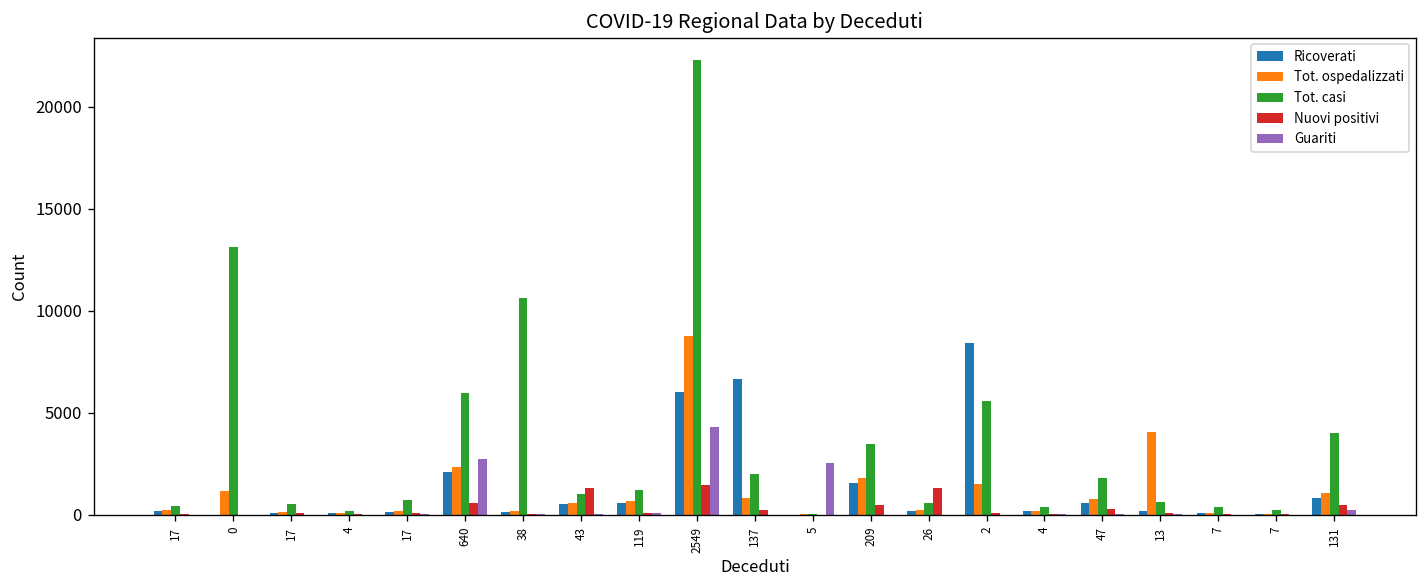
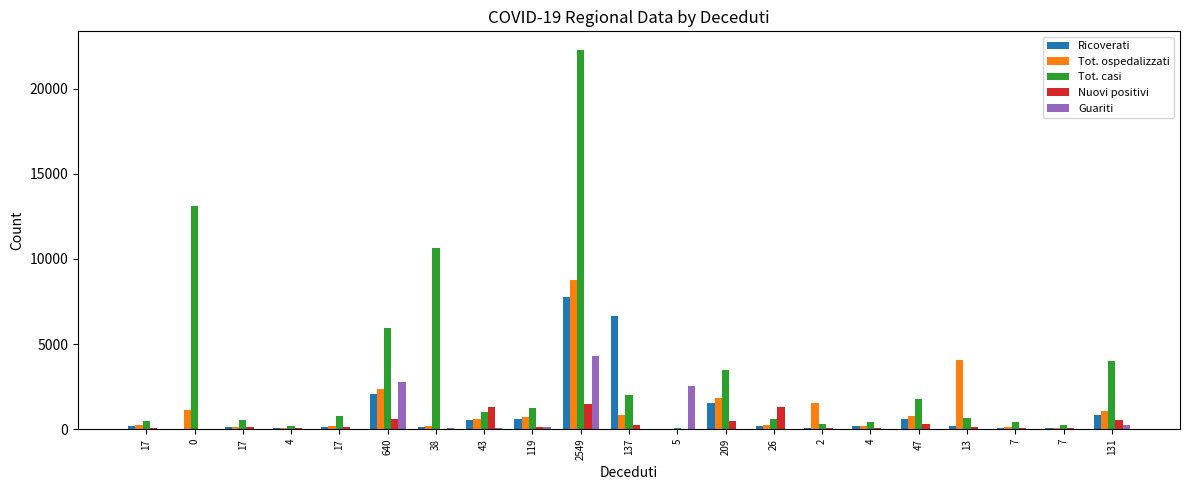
Ricoverati, 2549: 6000 -> 7700
Ricoverati, 2: 8400 -> 100
Tot. casi, 2: 5600 -> 300
